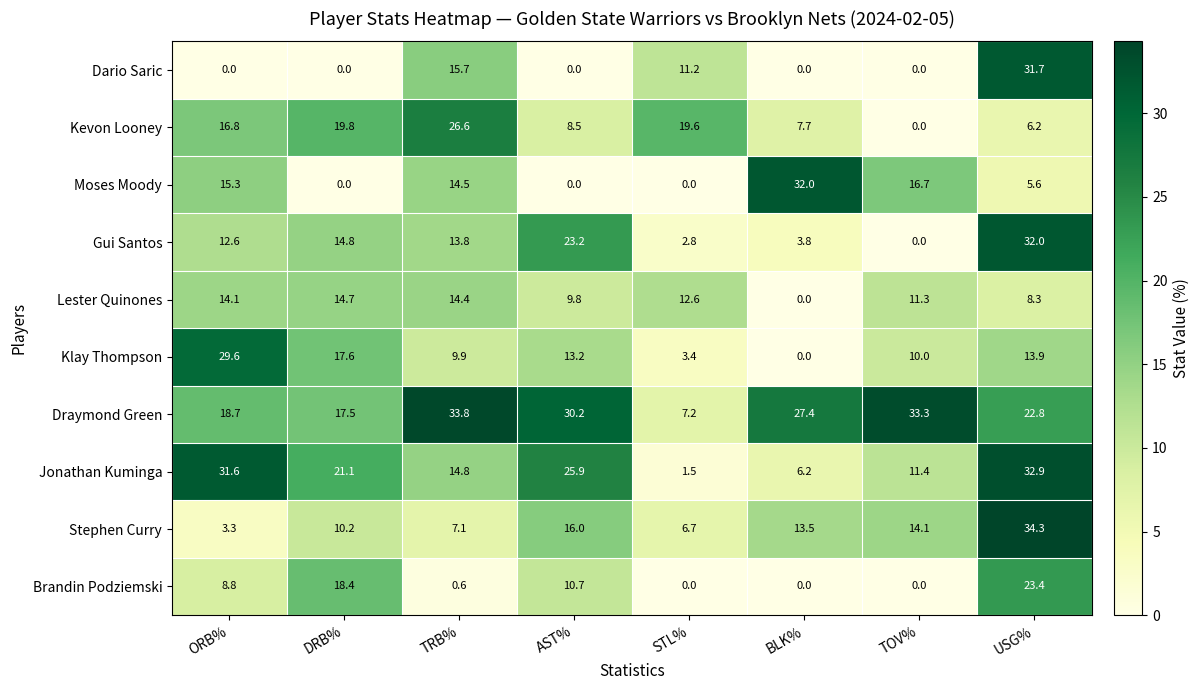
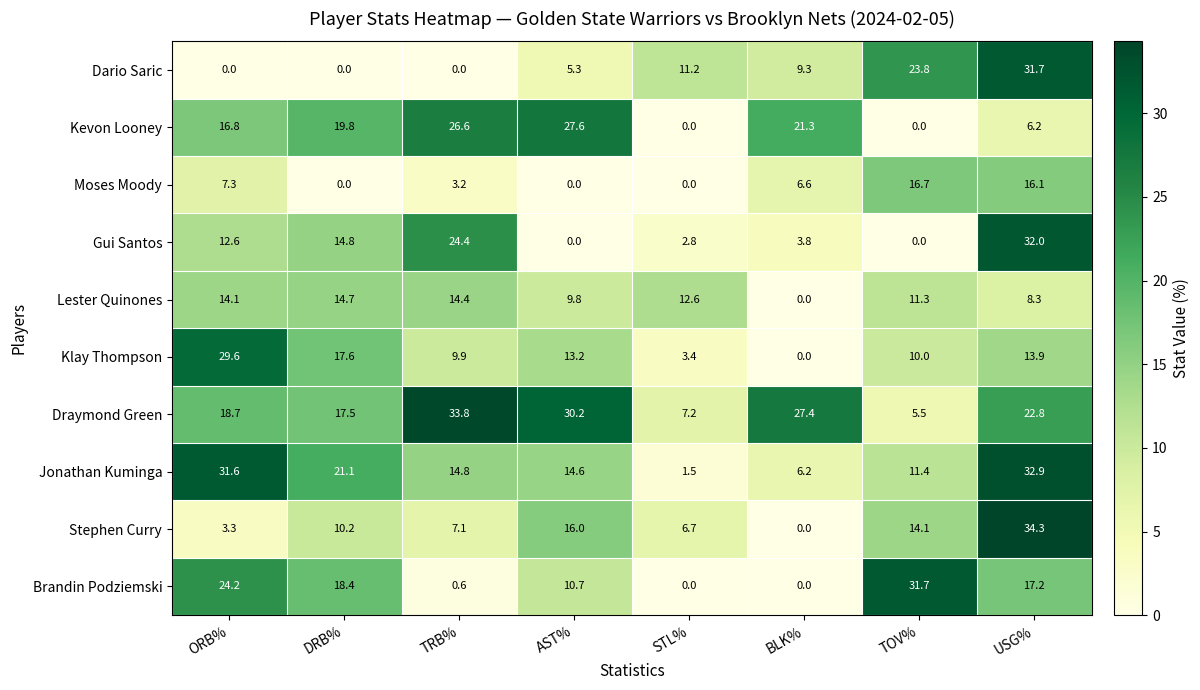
Dario Saric, TRB%: 15.7 -> 0.0
Dario Saric, AST%: 0.0 -> 5.3
Dario Saric, BLK%: 0.0 -> 9.3
Dario Saric, TOV%: 0.0 -> 23.8
Kevon Looney, AST%: 8.5 -> 27.6
Kevon Looney, STL%: 19.6 -> 0.0
Kevon Looney, BLK%: 7.7 -> 21.3
Moses Moody, ORB%: 15.3 -> 7.3
Moses Moody, TRB%: 14.5 -> 3.2
Moses Moody, BLK%: 32.0 -> 6.6
Moses Moody, USG%: 5.6 -> 16.1
Gui Santos, TRB%: 13.8 -> 24.4
Gui Santos, AST%: 23.2 -> 0.0
Draymond Green, TOV%: 33.3 -> 5.5
Jonathan Kuminga, AST%: 25.9 -> 14.6
Stephen Curry, BLK%: 13.5 -> 0.0
Brandin Podziemski, ORB%: 8.8 -> 24.2
Brandin Podziemski, TOV%: 0.0 -> 31.7
Brandin Podziemski, USG%: 23.4 -> 17.2
